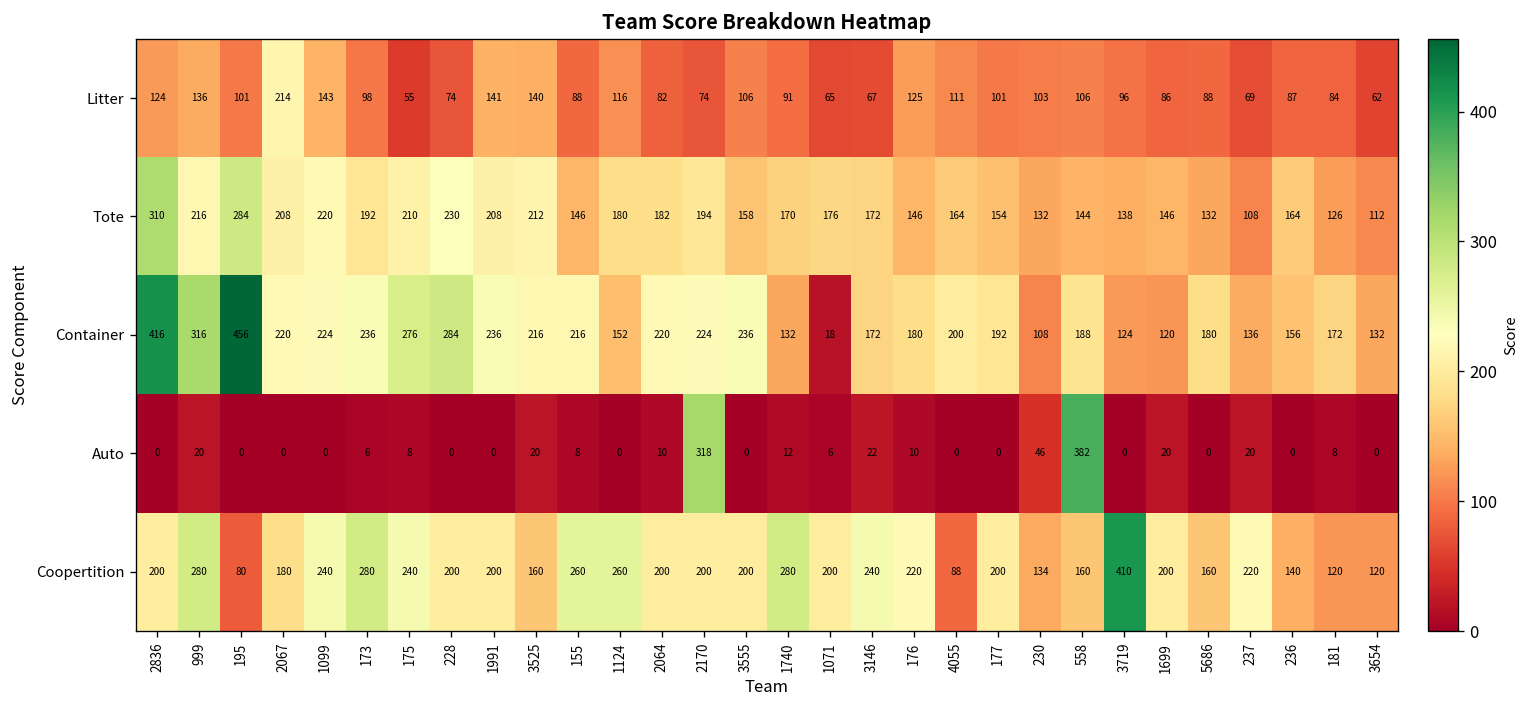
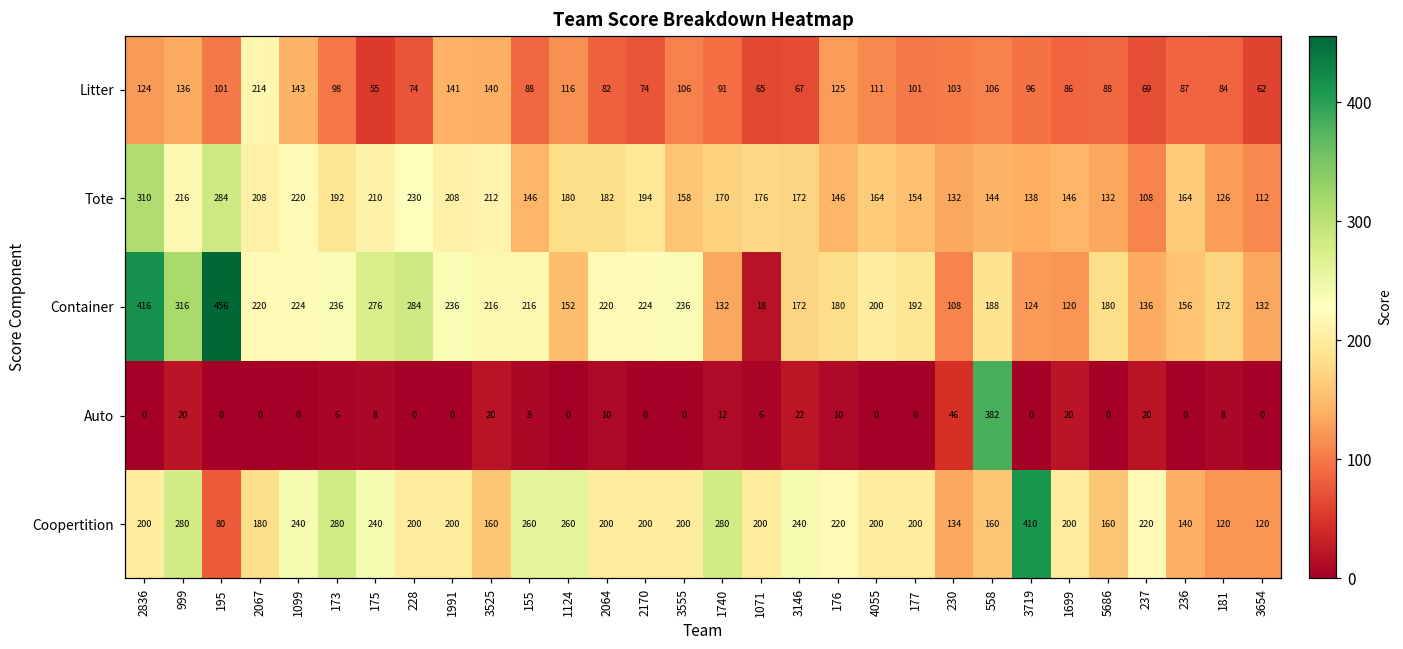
Auto, 2170: 318 -> 0
Coopertition, 4055: 88 -> 200
